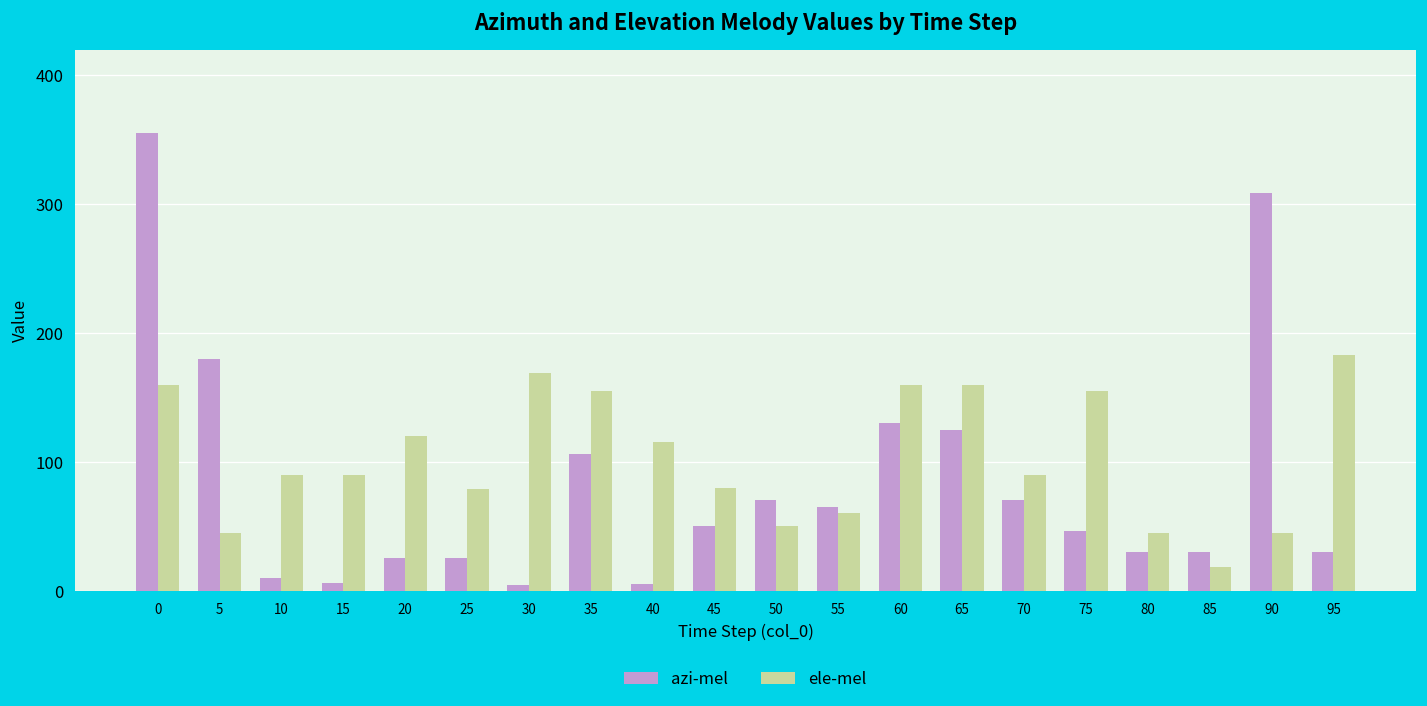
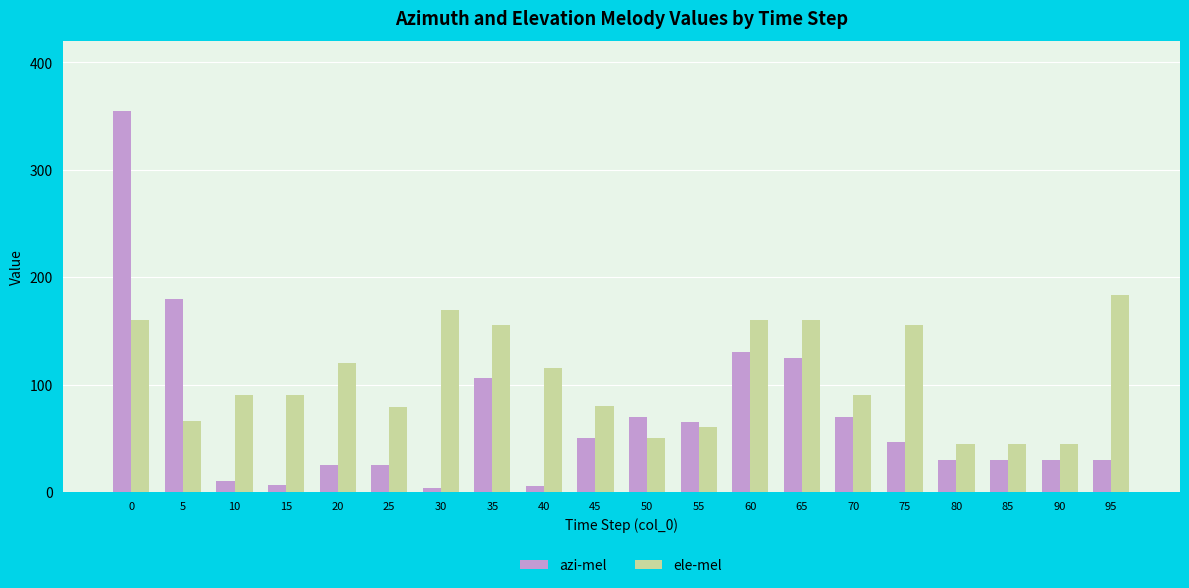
ele-mel, 5: 45 -> 66
ele-mel, 85: 18 -> 45
azi-mel, 90: 309 -> 30
